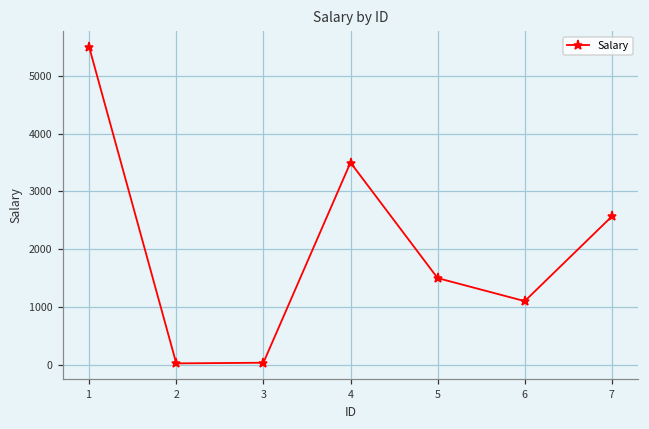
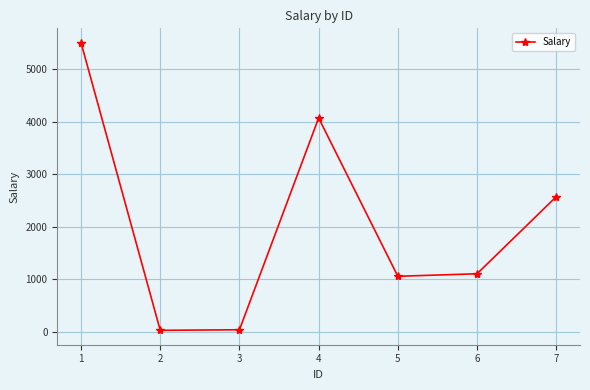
4: 3500 -> 4100
5: 1500 -> 1100
